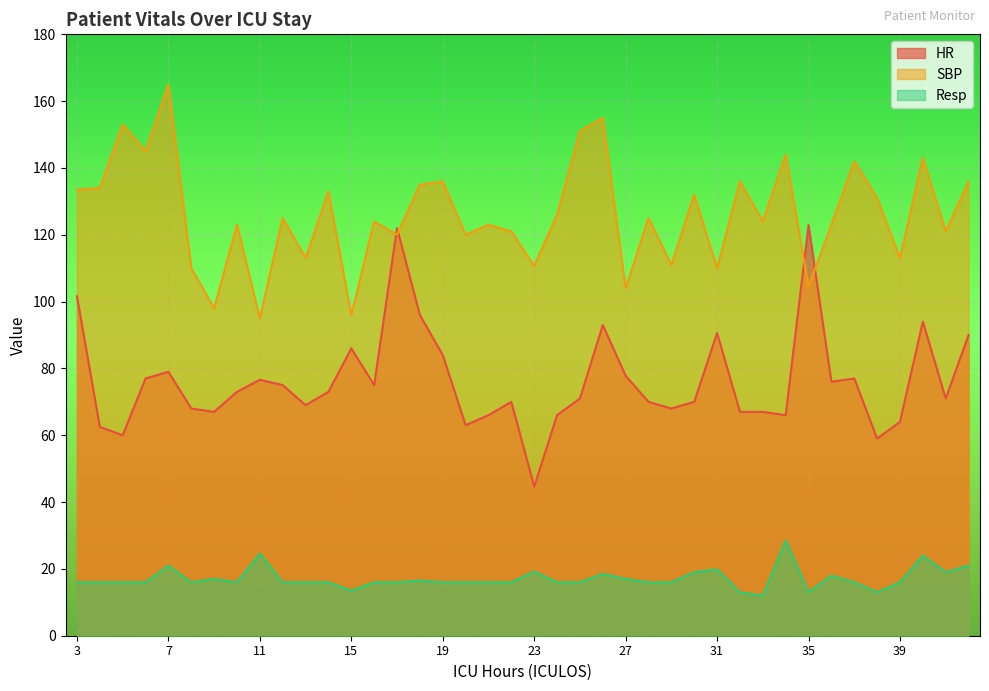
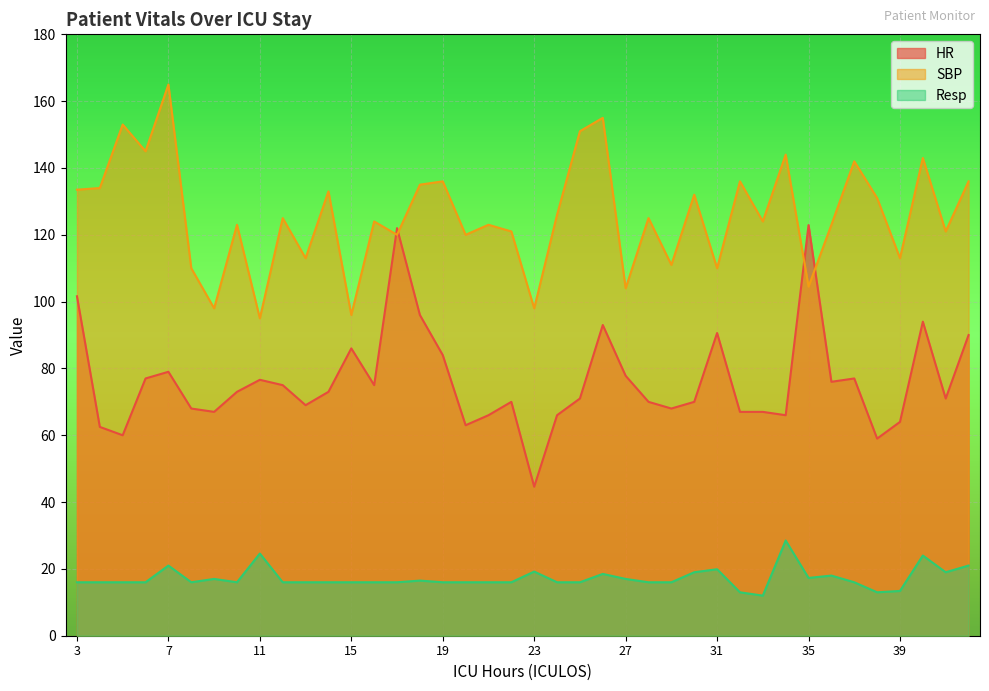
Resp, 15: 14 -> 16
SBP, 23: 111 -> 98
Resp, 35: 13 -> 17
Resp, 39: 16 -> 13
